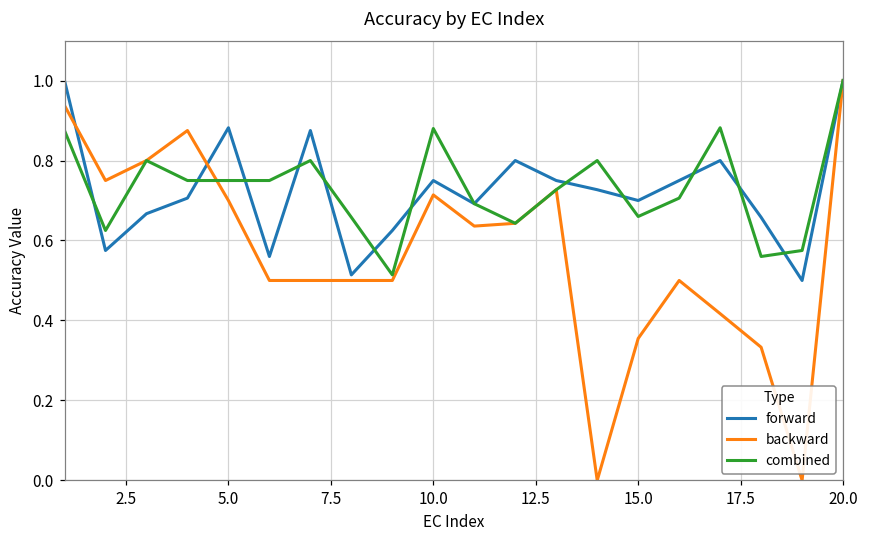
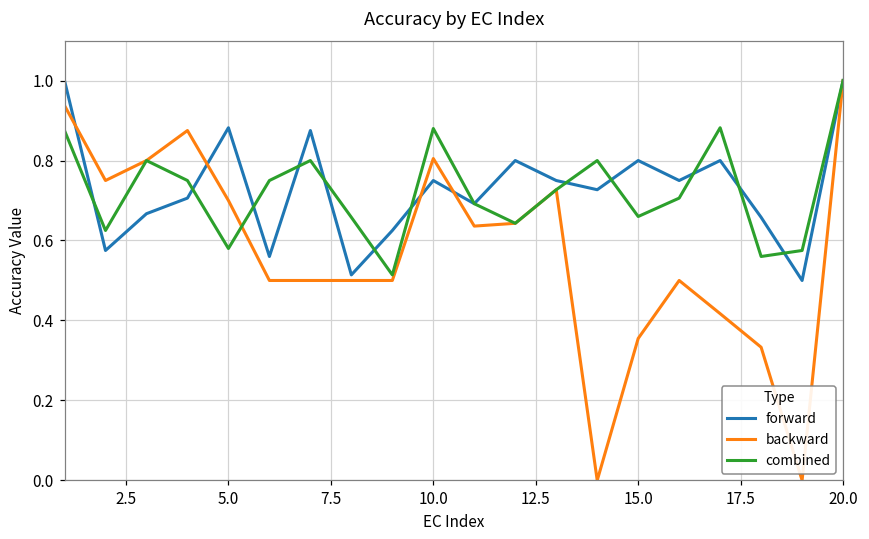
combined, 5.0: 0.75 -> 0.58
backward, 10.0: 0.71 -> 0.81
forward, 15.0: 0.7 -> 0.8
